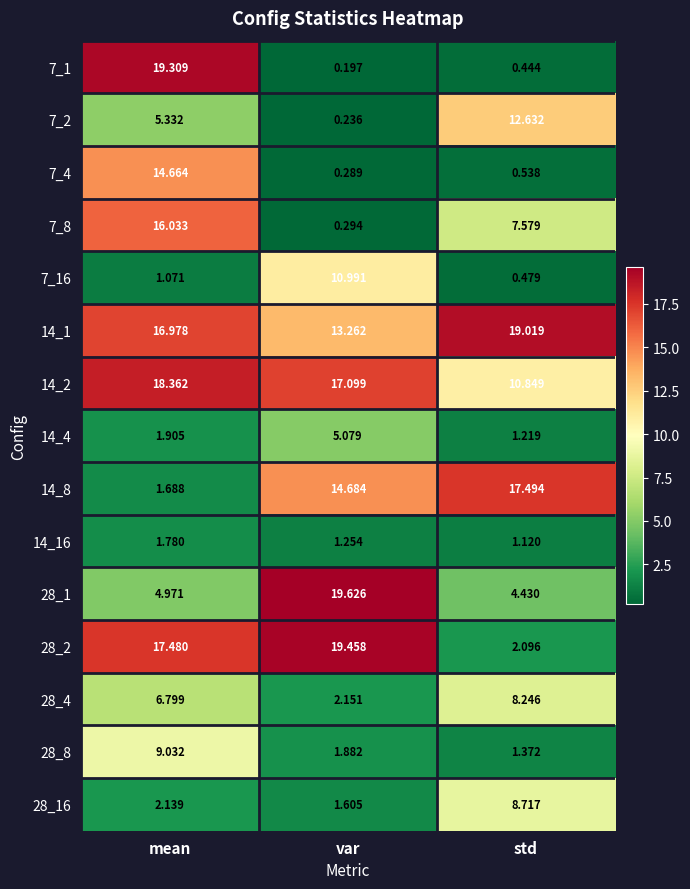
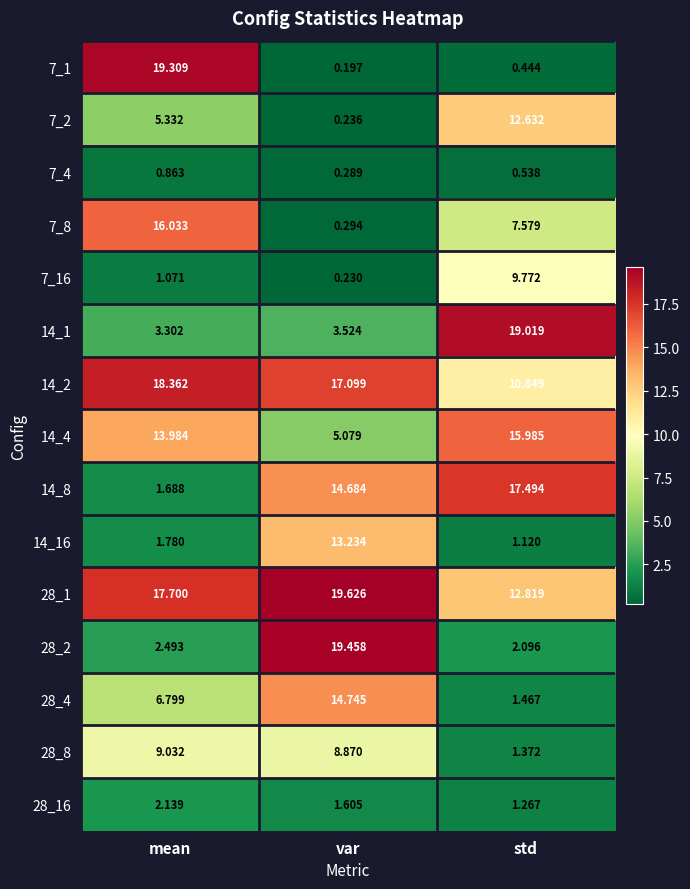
7_4, mean: 14.664 -> 0.863
7_16, var: 10.991 -> 0.230
7_16, std: 0.479 -> 9.772
14_1, mean: 16.978 -> 3.302
14_1, var: 13.262 -> 3.524
14_4, mean: 1.905 -> 13.984
14_4, std: 1.219 -> 15.985
14_16, var: 1.254 -> 13.234
28_1, mean: 4.971 -> 17.700
28_1, std: 4.430 -> 12.819
28_2, mean: 17.480 -> 2.493
28_4, var: 2.151 -> 14.745
28_4, std: 8.246 -> 1.467
28_8, var: 1.882 -> 8.870
28_16, std: 8.717 -> 1.267
